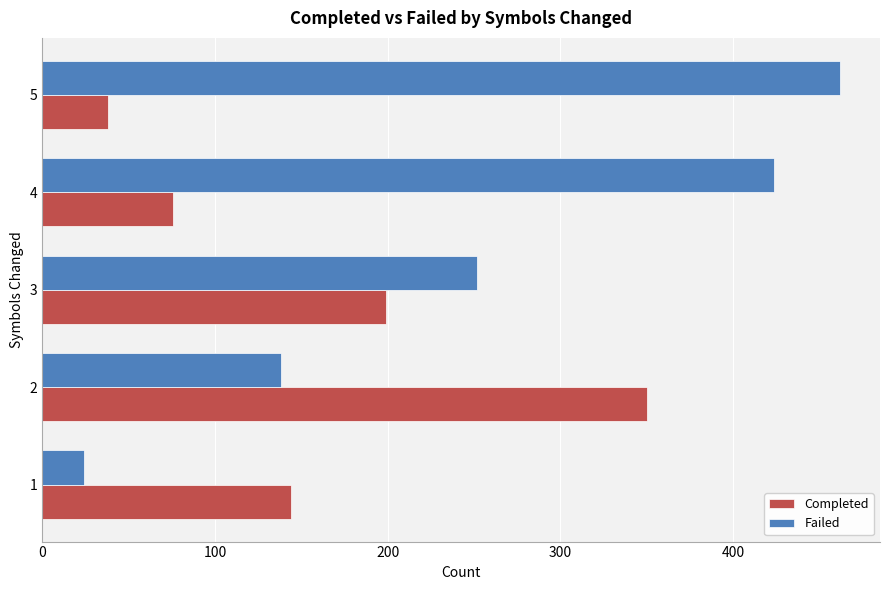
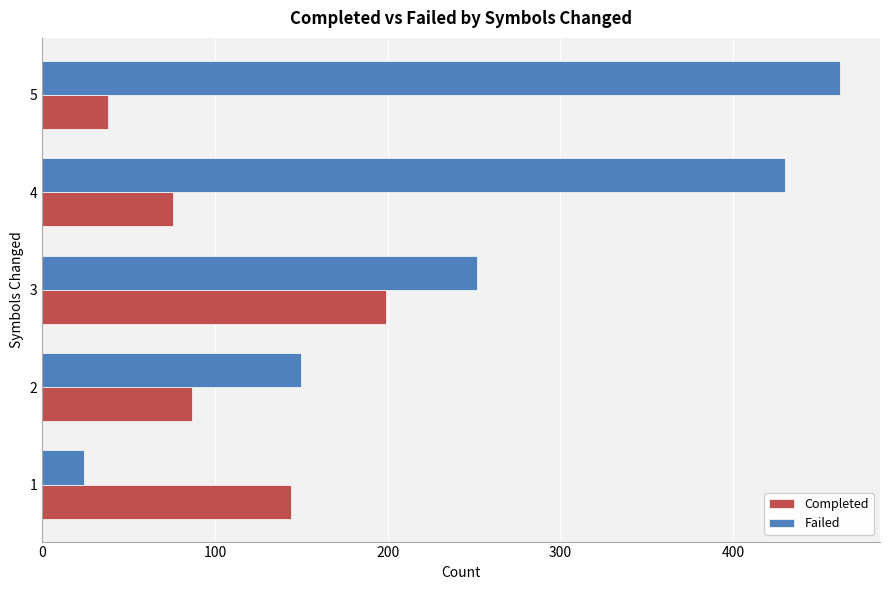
Failed, 4: 424 -> 430
Failed, 2: 138 -> 150
Completed, 2: 350 -> 87
